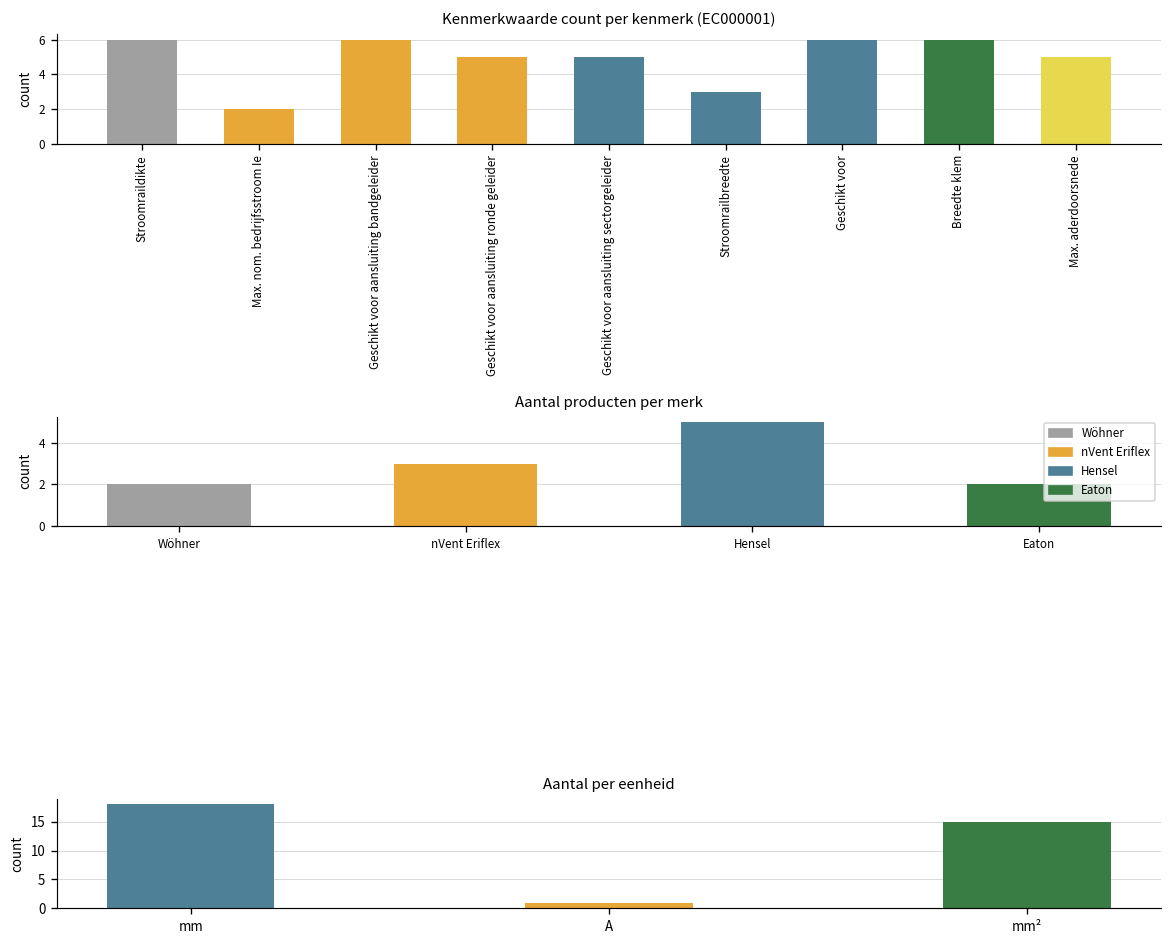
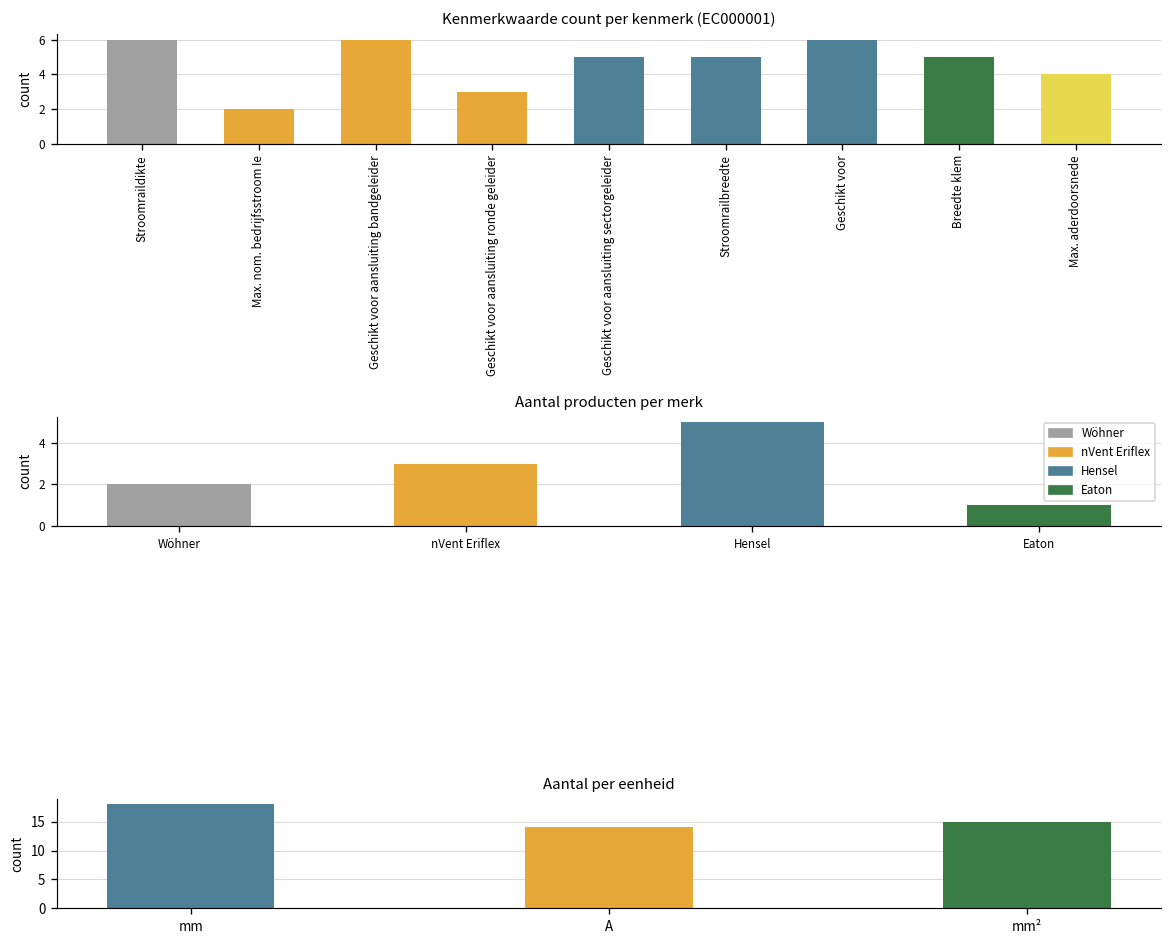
Kenmerkwaarde count per kenmerk (EC000001), Geschikt voor aansluiting ronde geleider: 5 -> 3
Kenmerkwaarde count per kenmerk (EC000001), Stroomrailbreedte: 3 -> 5
Kenmerkwaarde count per kenmerk (EC000001), Breedte klem: 6 -> 5
Kenmerkwaarde count per kenmerk (EC000001), Max. aderdoorsnede: 5 -> 4
Aantal producten per merk, Eaton: 2 -> 1
Aantal per eenheid, A: 1 -> 14
